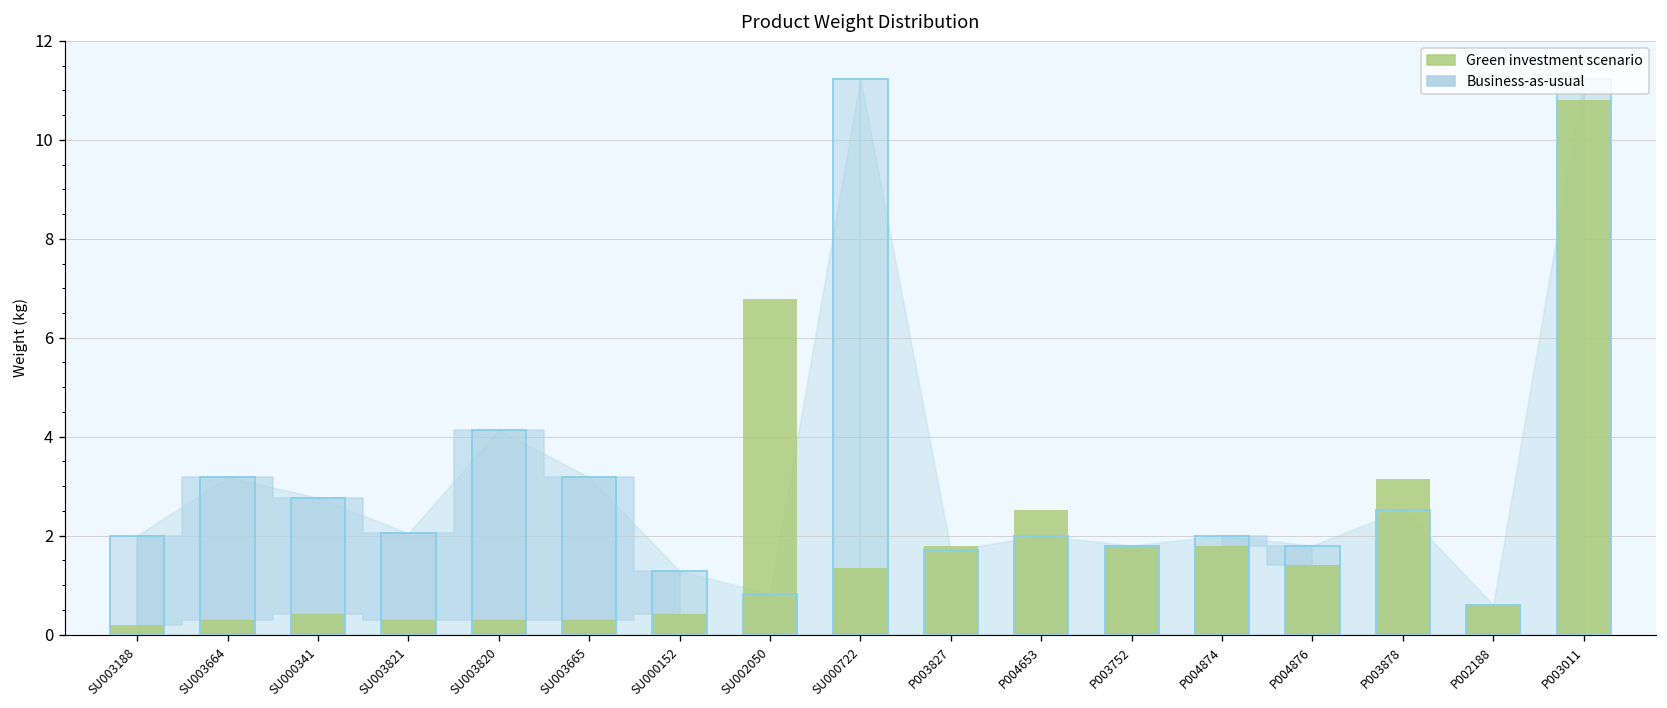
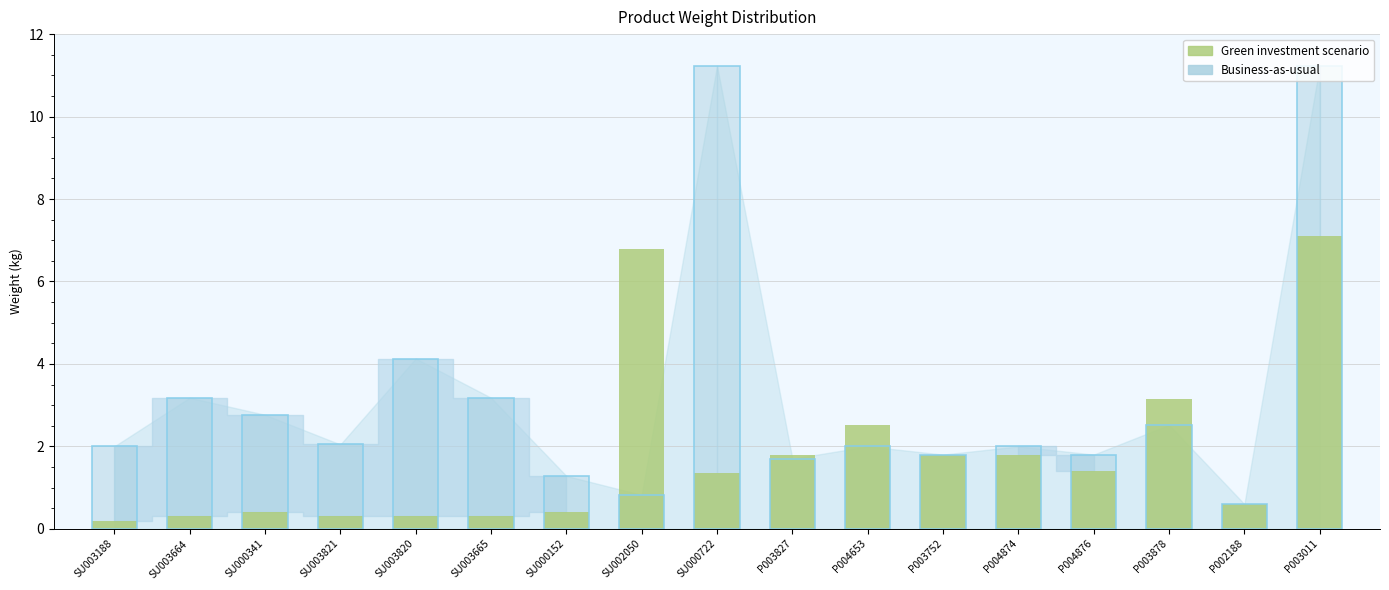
Green investment scenario, P003011: 10.8 -> 7.1
